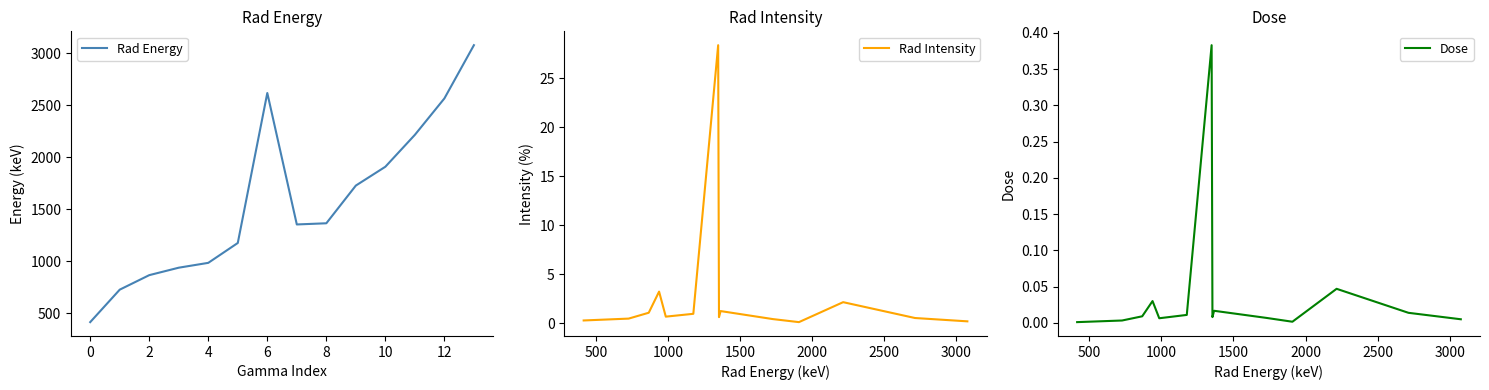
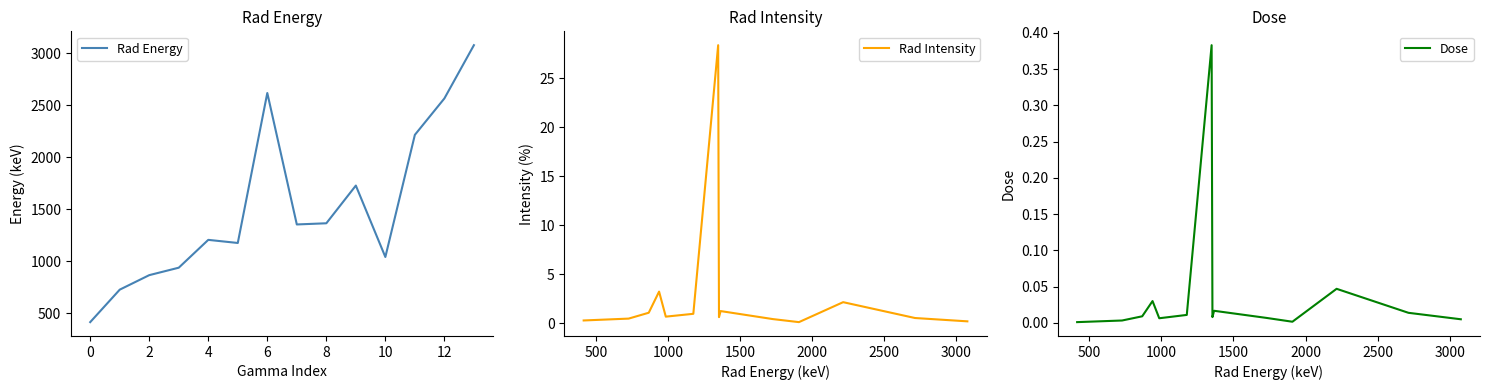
Rad Energy, 4: 990 -> 1210
Rad Energy, 10: 1910 -> 1040
